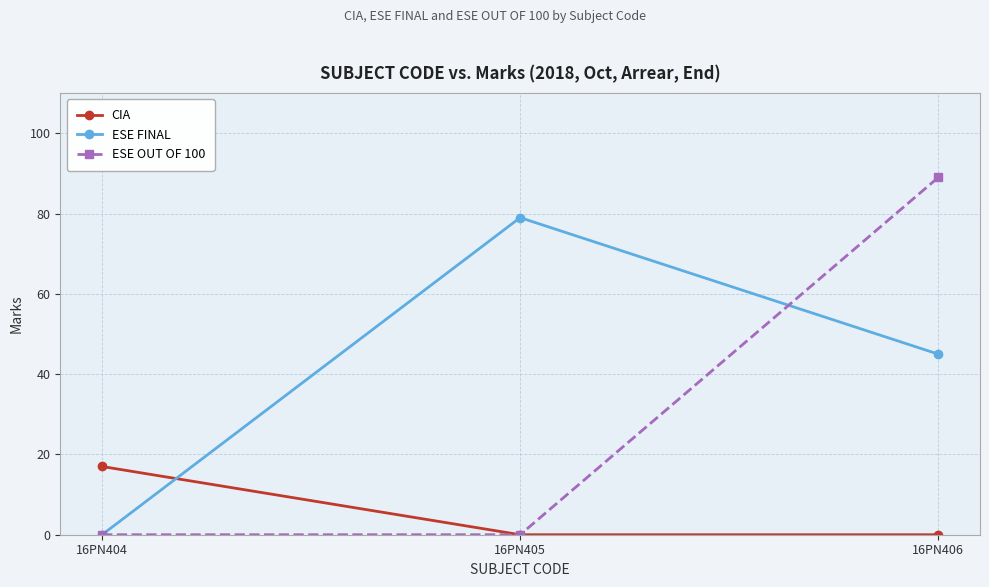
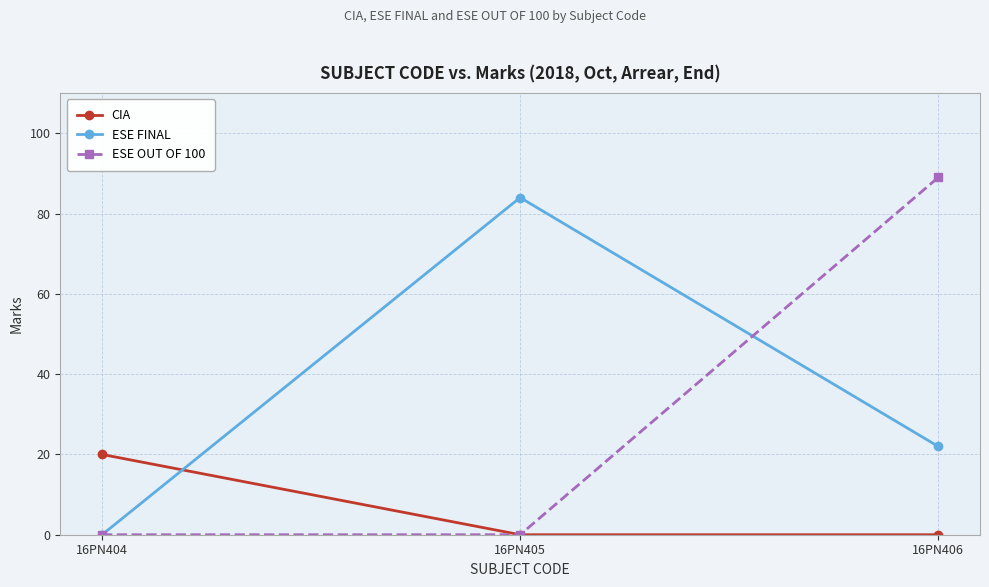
CIA, 16PN404: 17 -> 20
ESE FINAL, 16PN405: 79 -> 84
ESE FINAL, 16PN406: 45 -> 22
